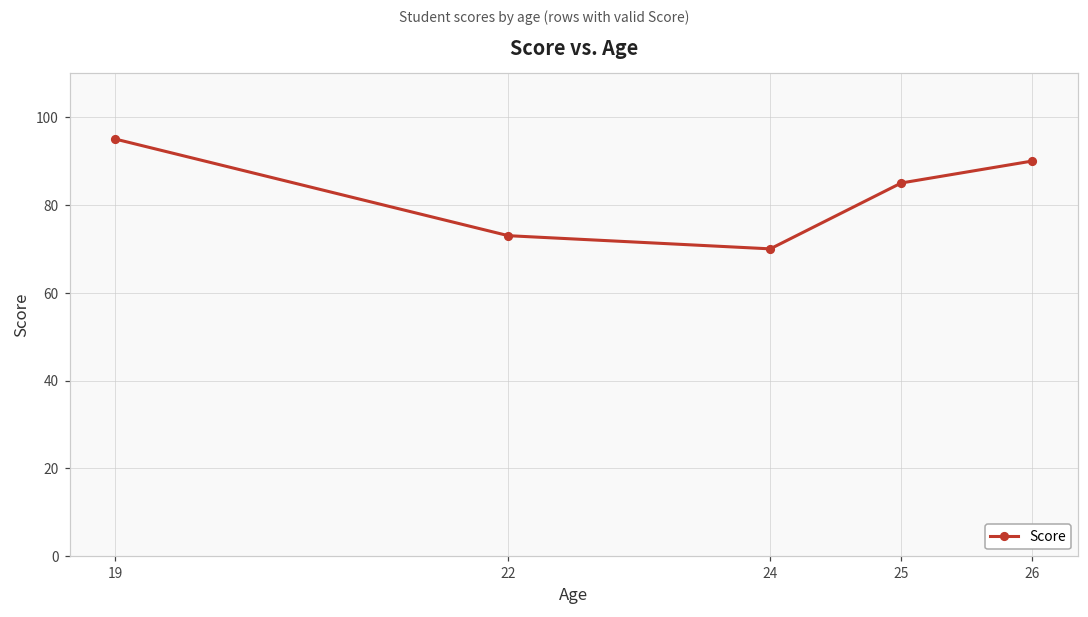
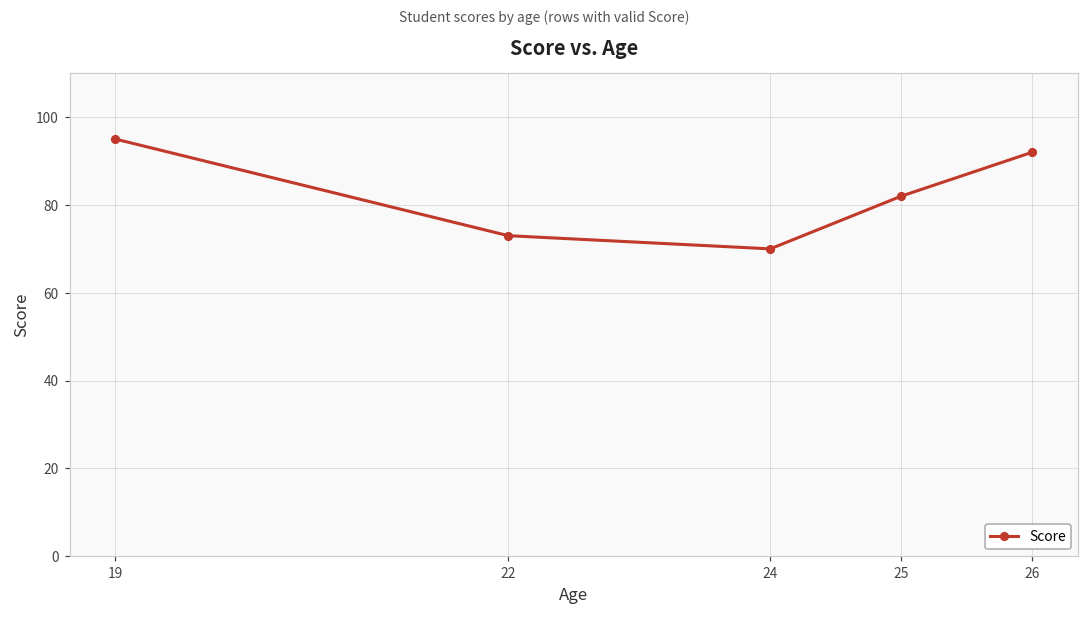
25: 85 -> 82
26: 90 -> 92
